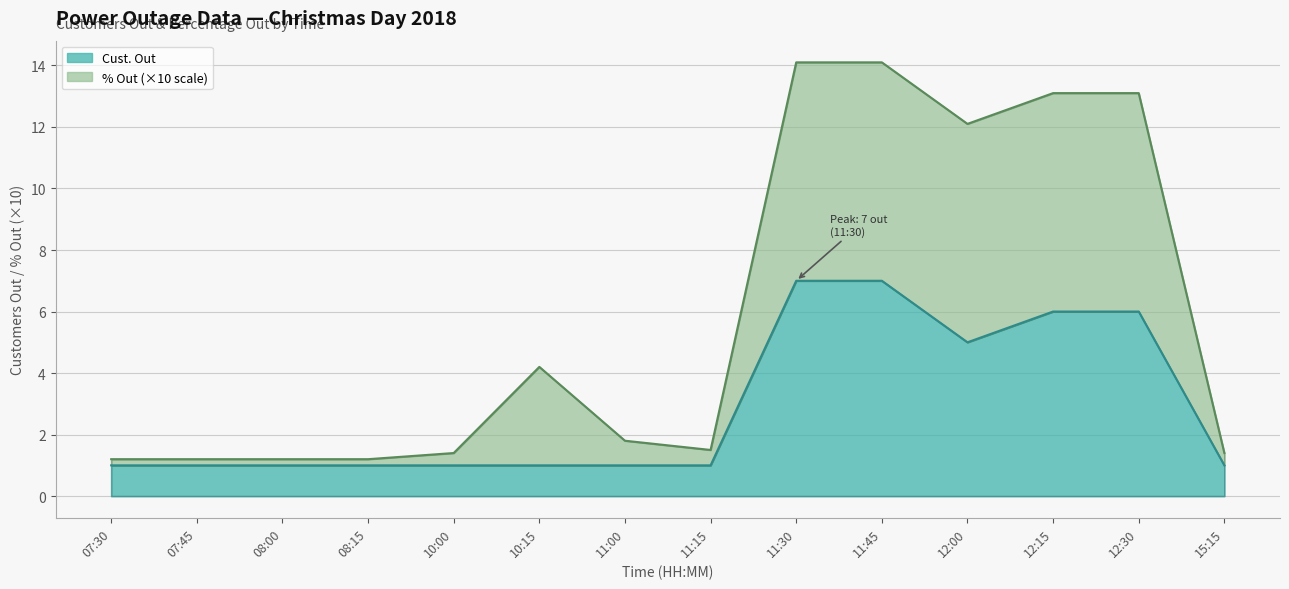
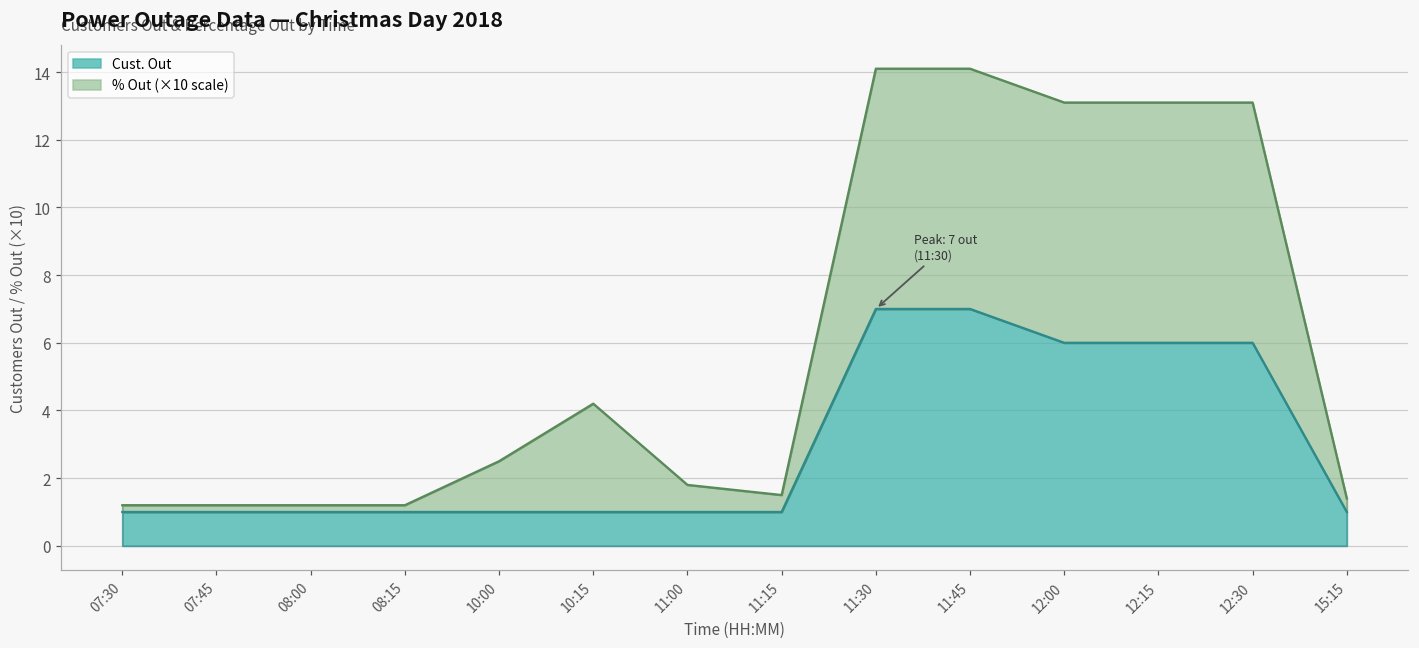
% Out (×10 scale), 10:00: 0.4 -> 1.5
Cust. Out, 12:00: 5 -> 6
